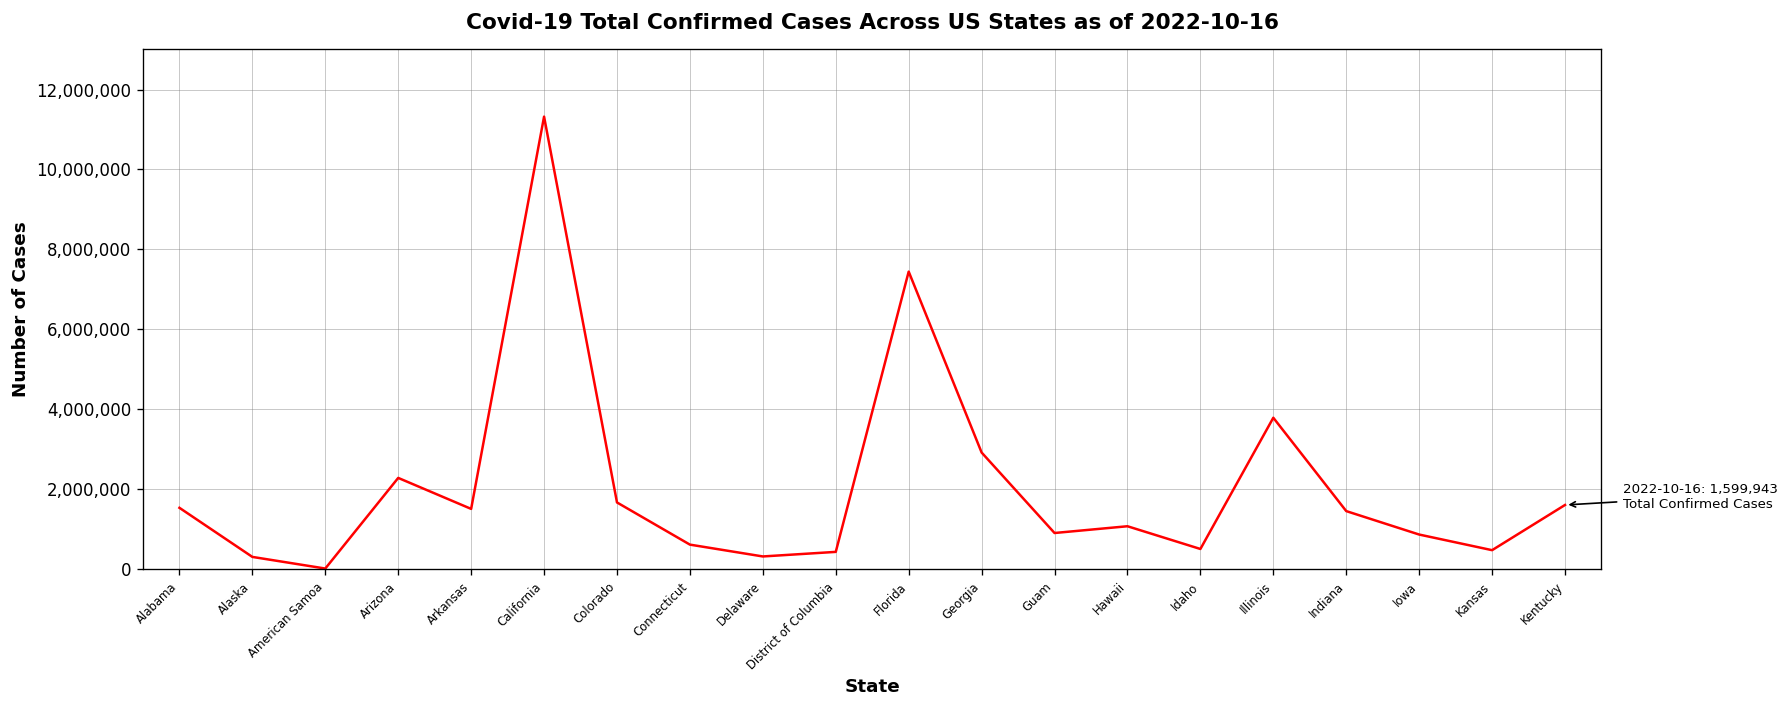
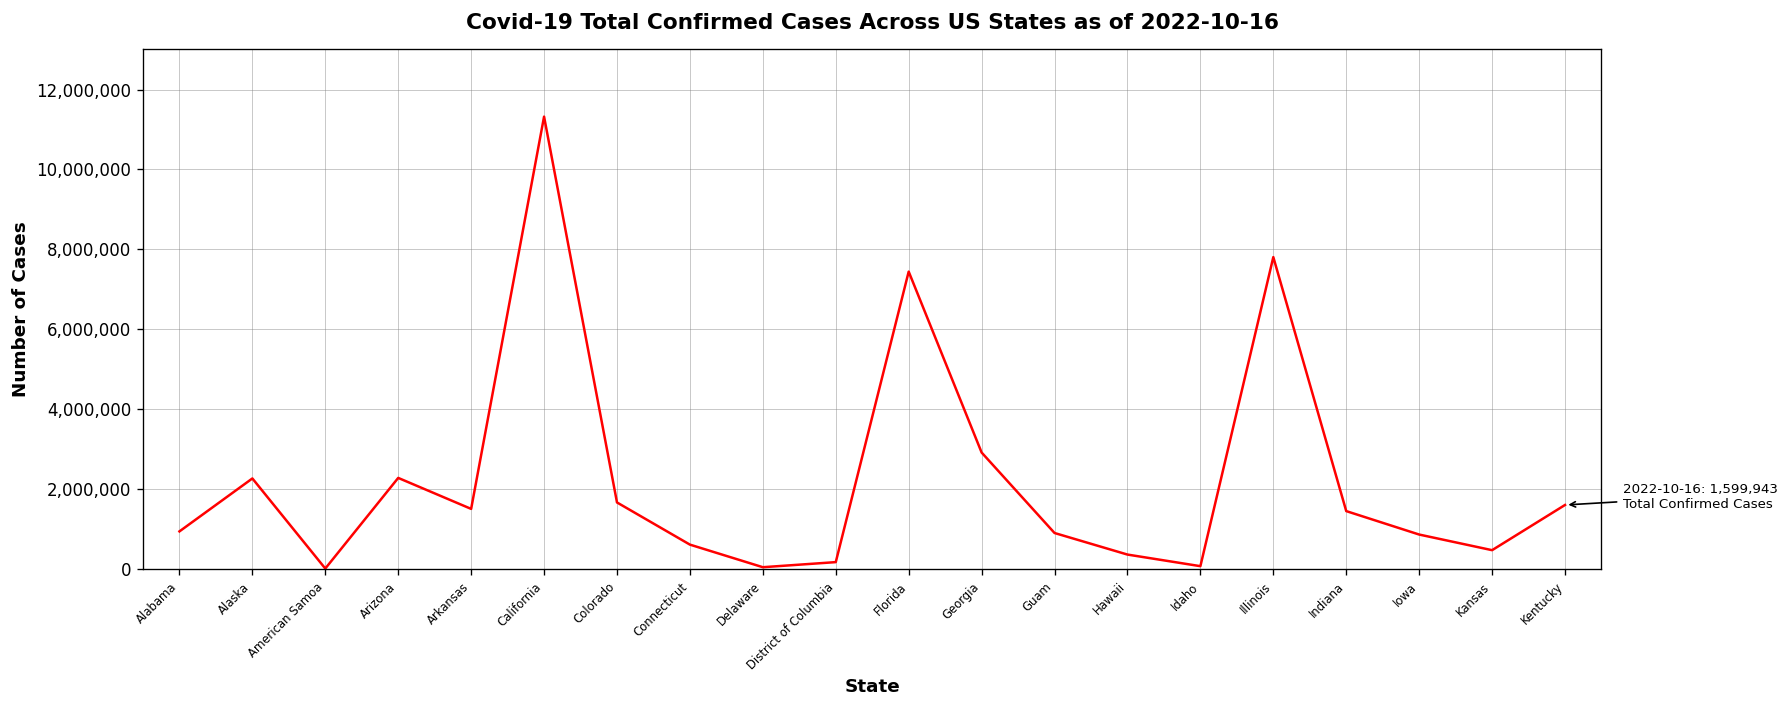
Alabama: 1,500,000 -> 900,000
Alaska: 300,000 -> 2,300,000
Delaware: 300,000 -> 0
District of Columbia: 400,000 -> 200,000
Hawaii: 1,100,000 -> 400,000
Idaho: 500,000 -> 100,000
Illinois: 3,800,000 -> 7,800,000
